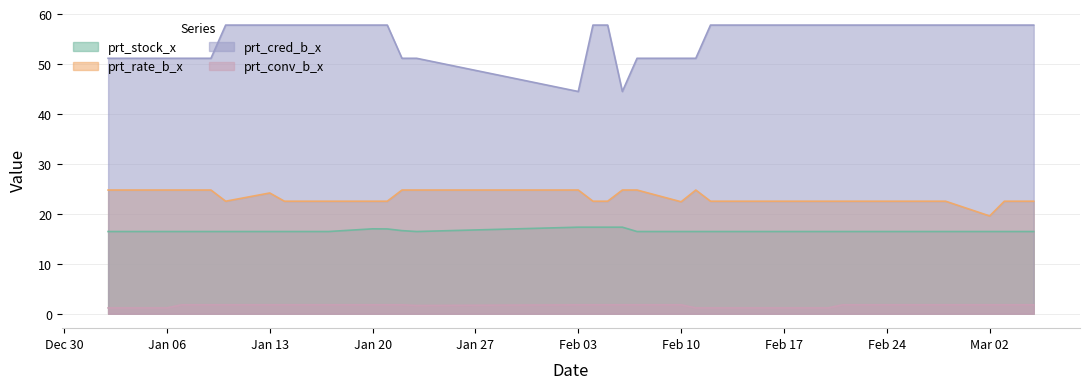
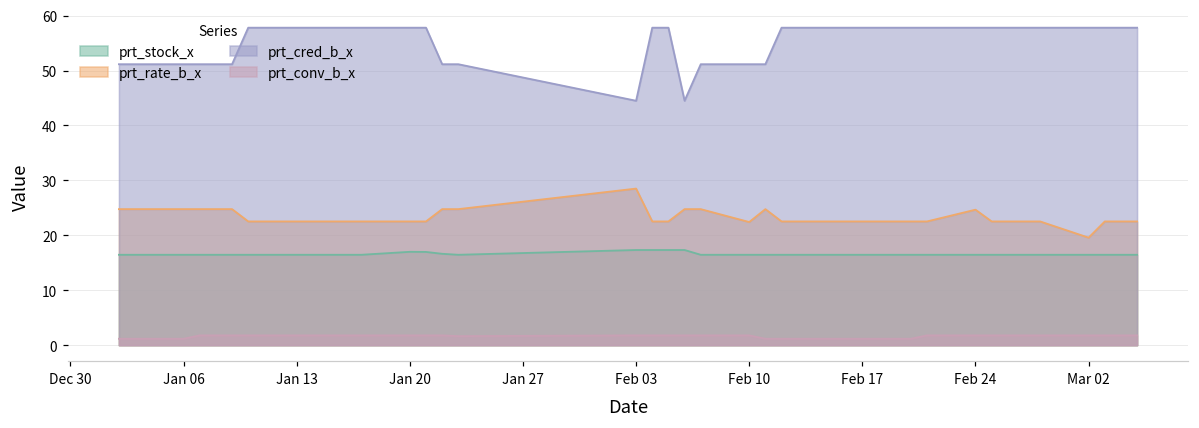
prt_rate_b_x, Jan 13: 24 -> 23
prt_rate_b_x, Feb 03: 25 -> 29
prt_rate_b_x, Feb 24: 23 -> 25
